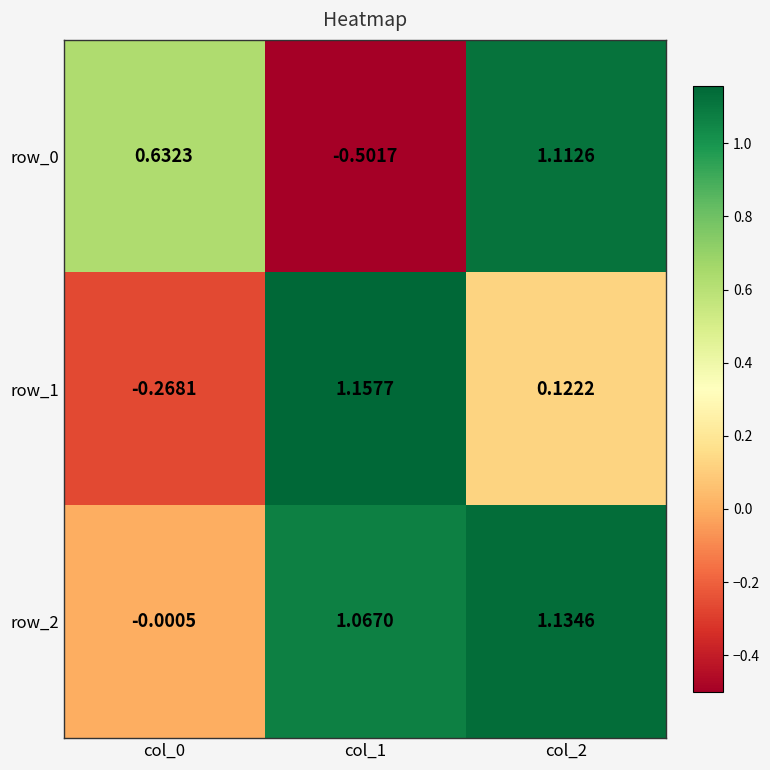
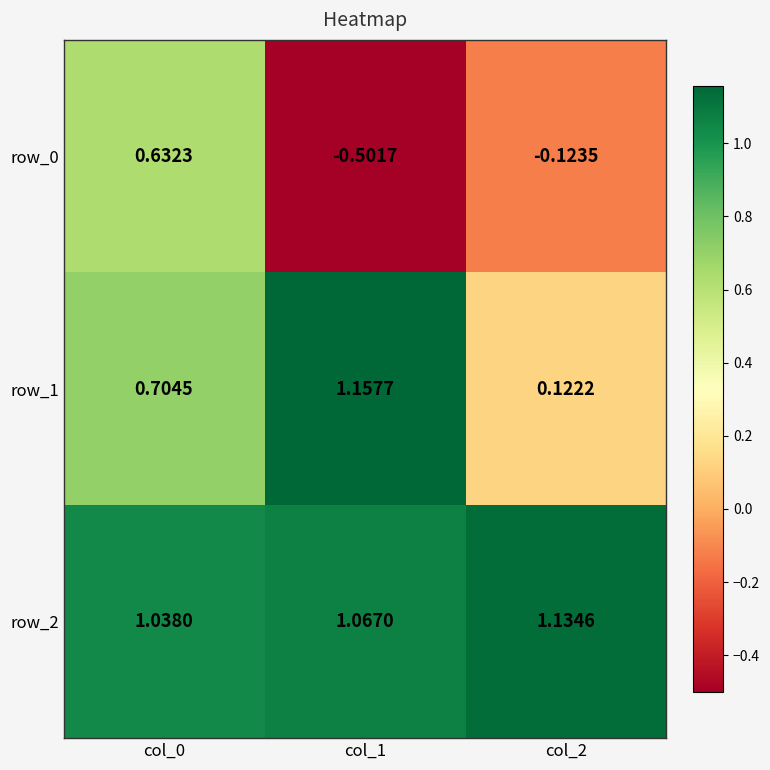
row_0, col_2: 1.1126 -> -0.1235
row_1, col_0: -0.2681 -> 0.7045
row_2, col_0: -0.0005 -> 1.0380
